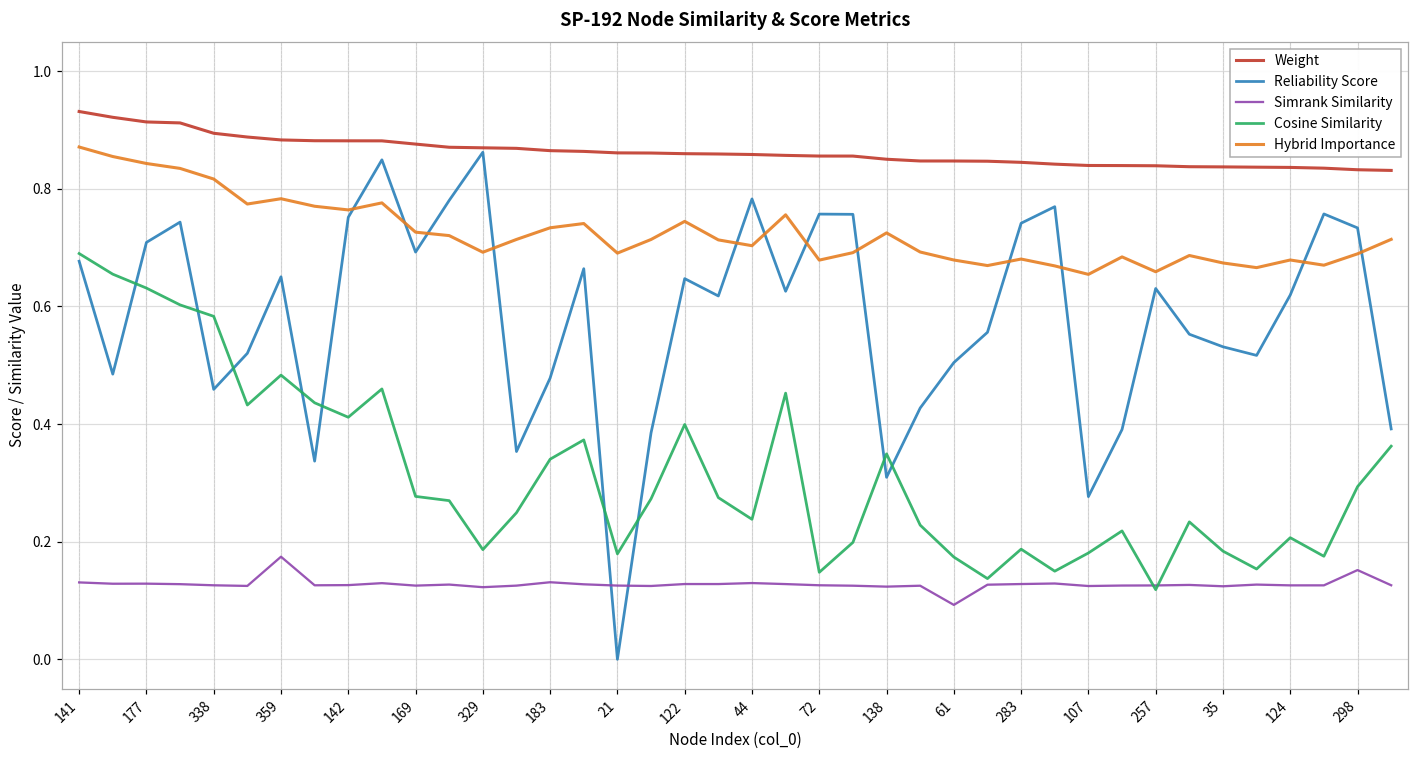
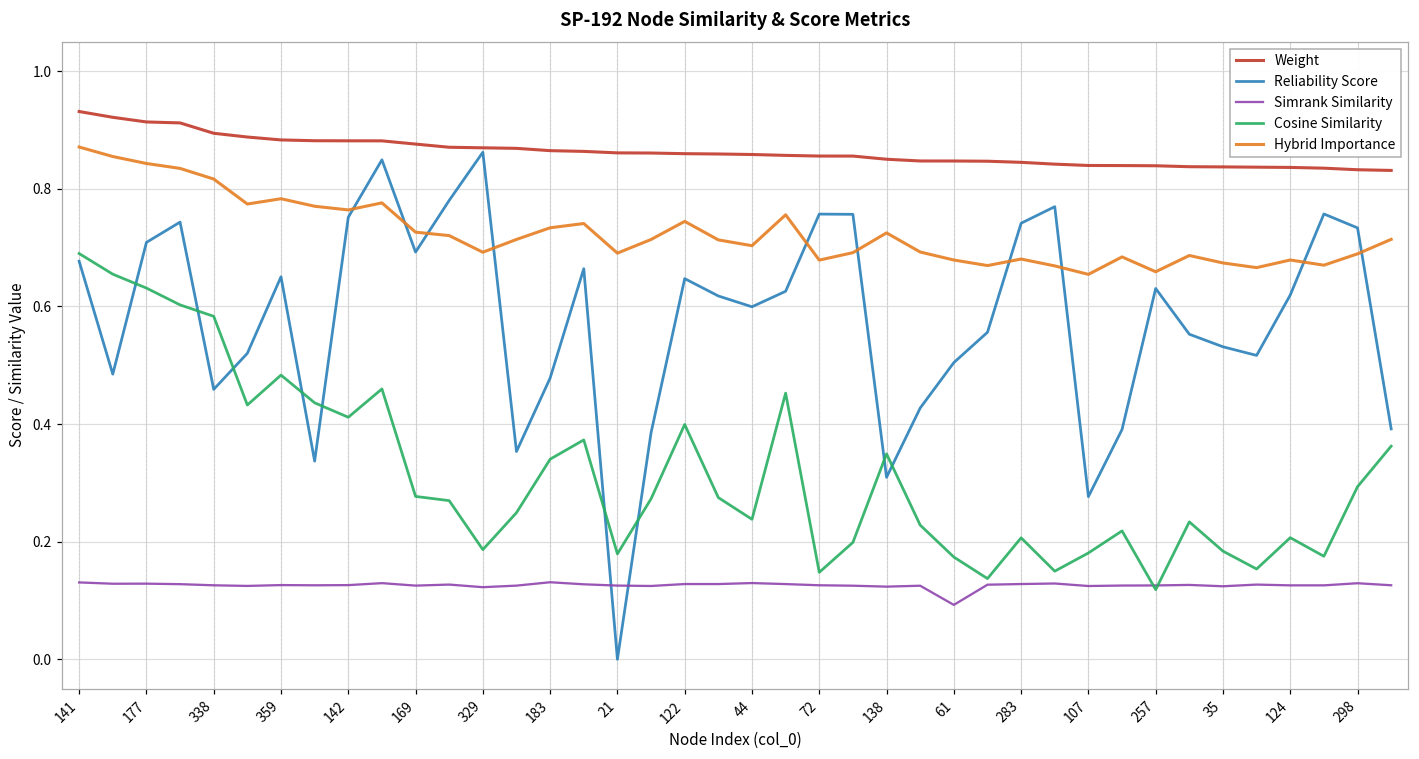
Simrank Similarity, 359: 0.17 -> 0.13
Reliability Score, 44: 0.78 -> 0.60
Cosine Similarity, 283: 0.19 -> 0.21
Simrank Similarity, 298: 0.15 -> 0.13
